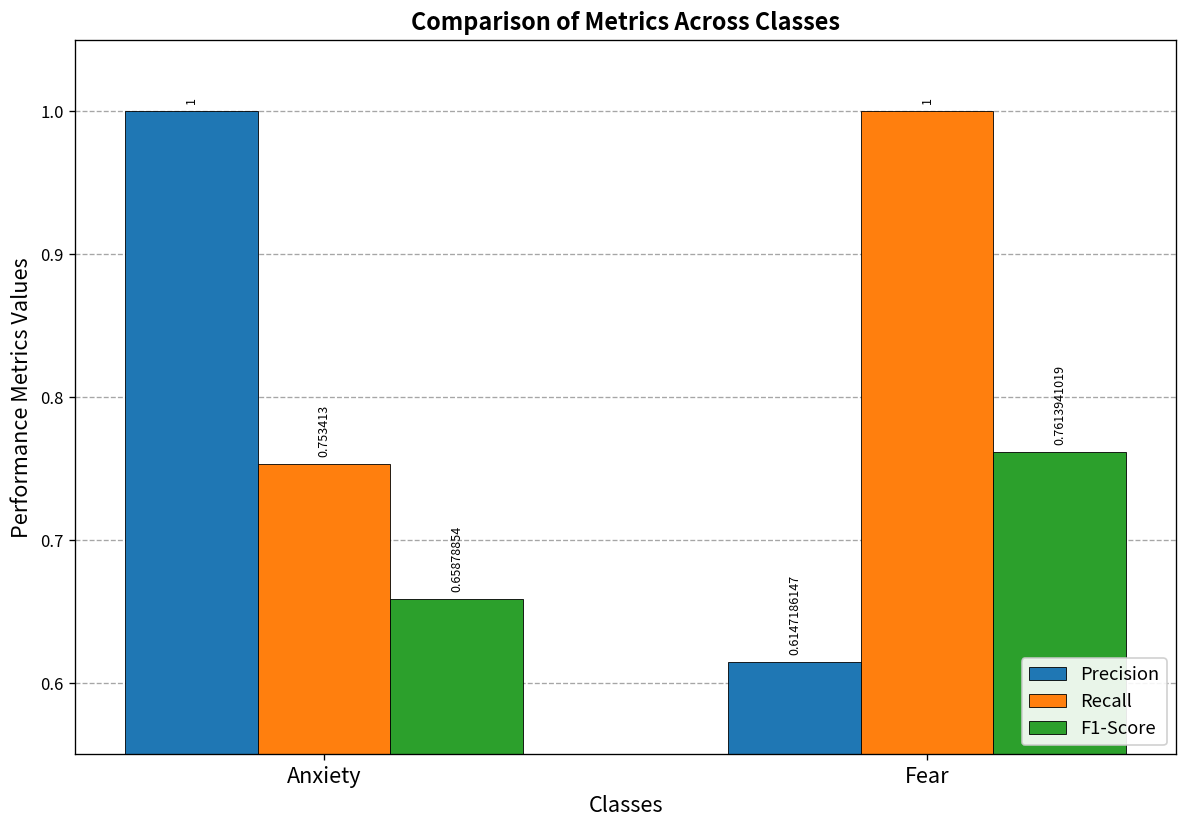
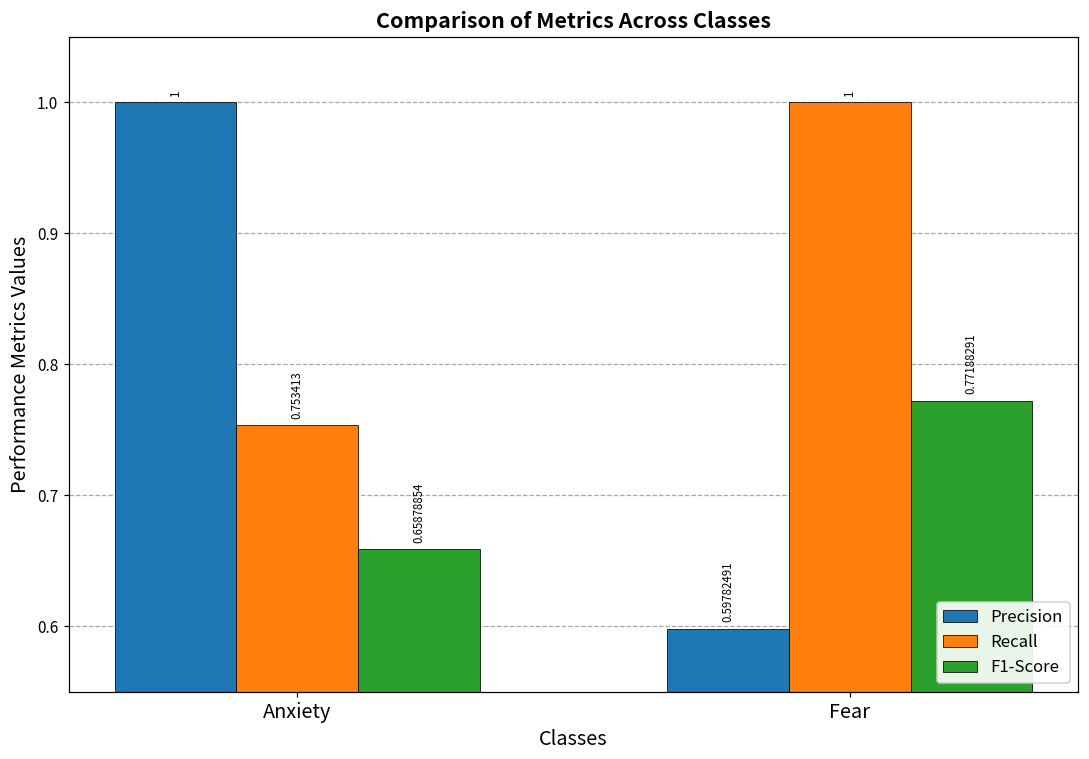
Precision, Fear: 0.6147186147 -> 0.59782491
F1-Score, Fear: 0.7613941019 -> 0.77188291
